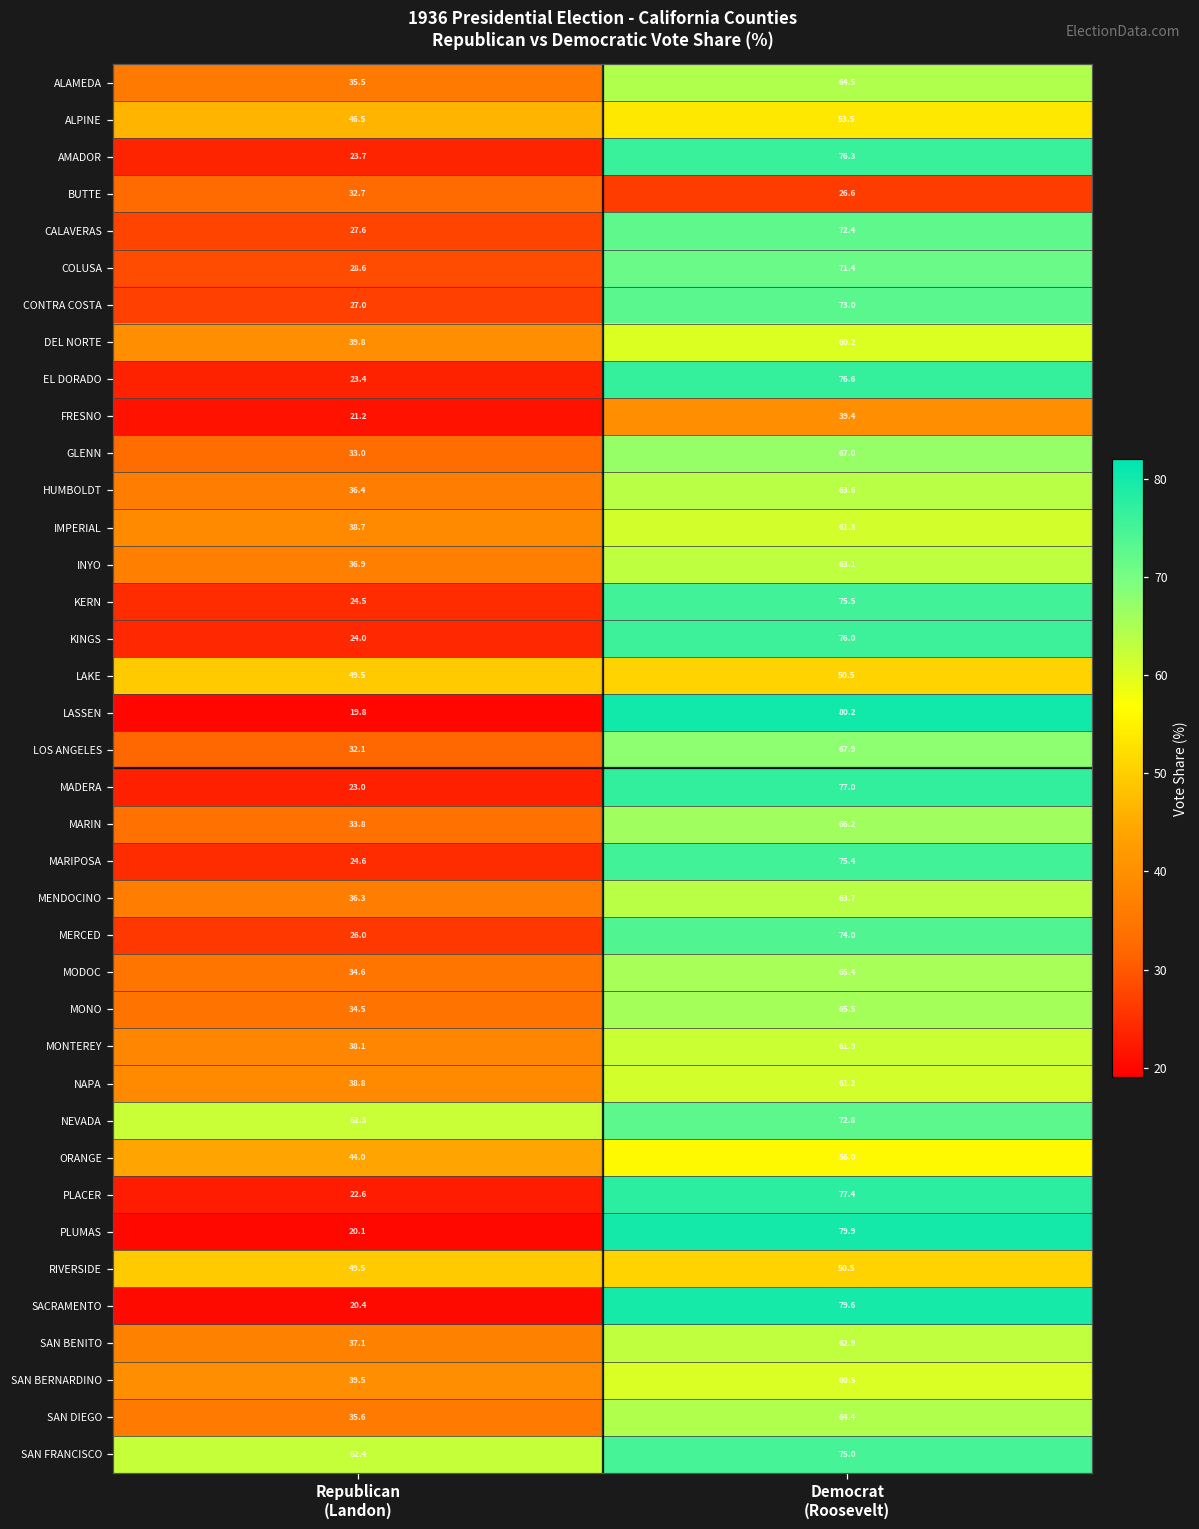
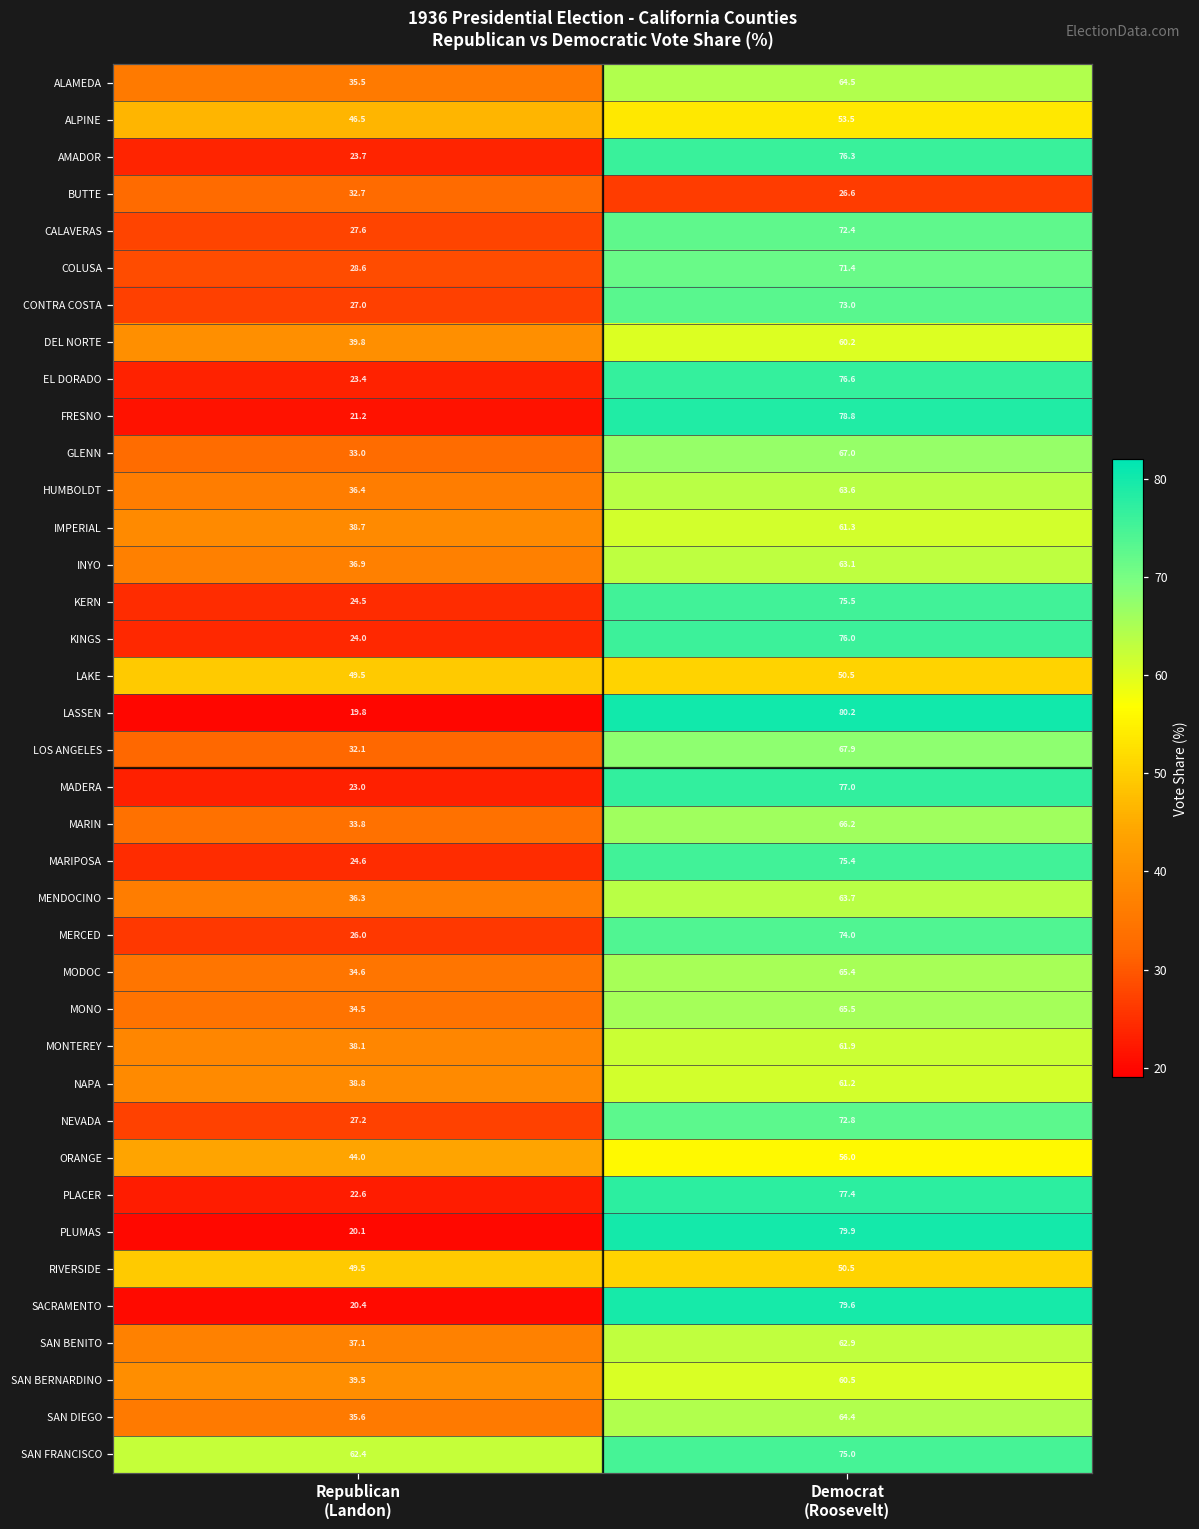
FRESNO, Democrat (Roosevelt): 39.4 -> 78.8
NEVADA, Republican (Landon): 62.3 -> 27.2
